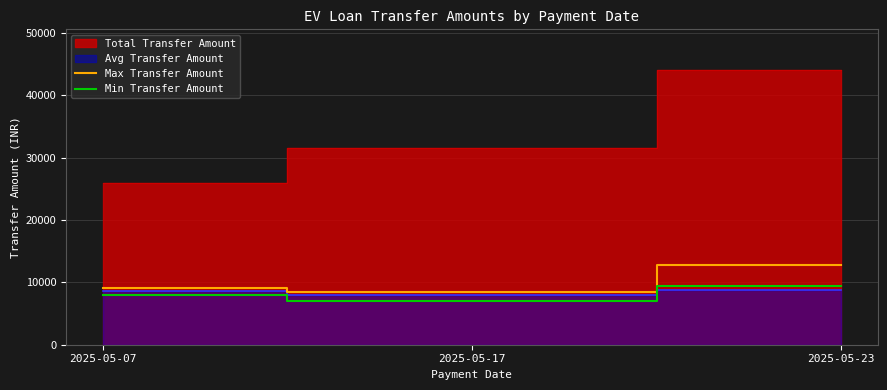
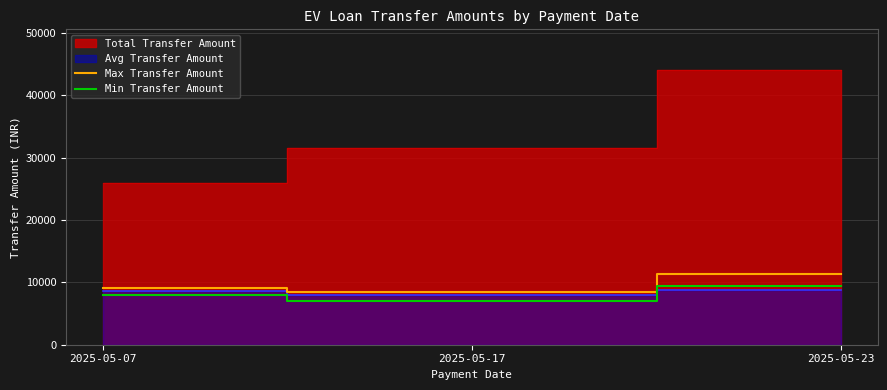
Max Transfer Amount, 2025-05-23: 13000 -> 11000
